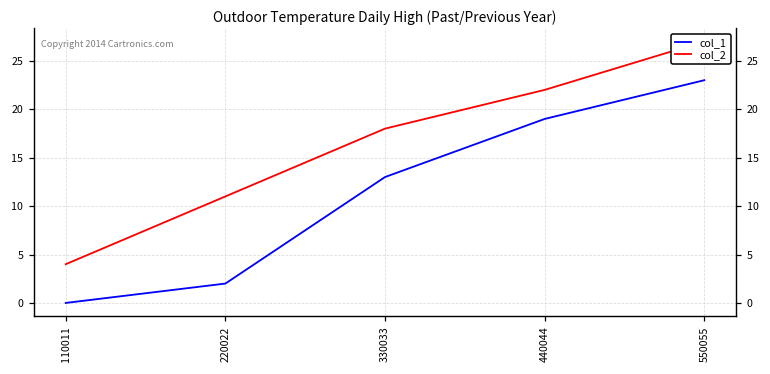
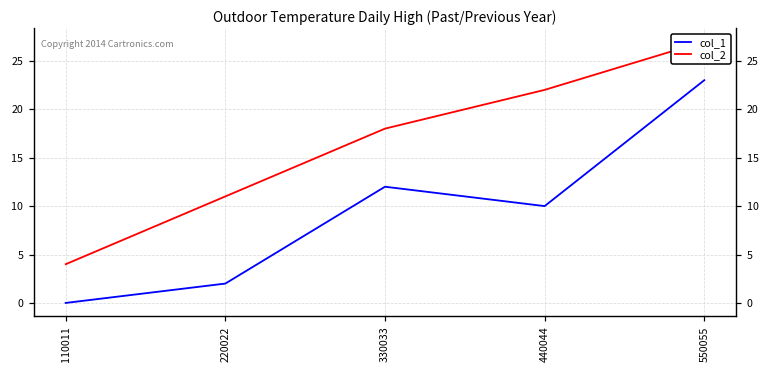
col_1, 330033: 13 -> 12
col_1, 440044: 19 -> 10
